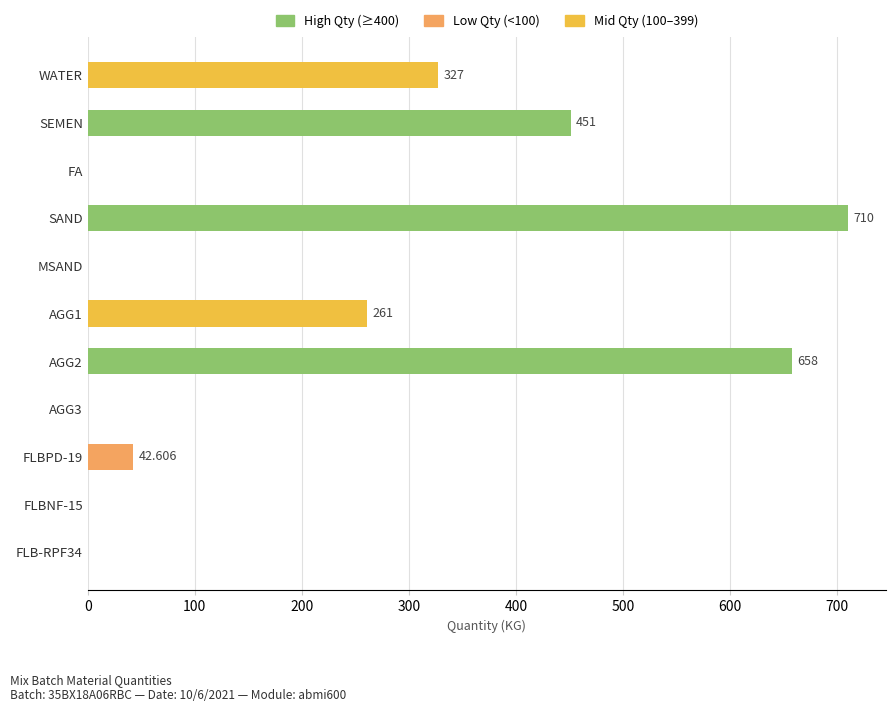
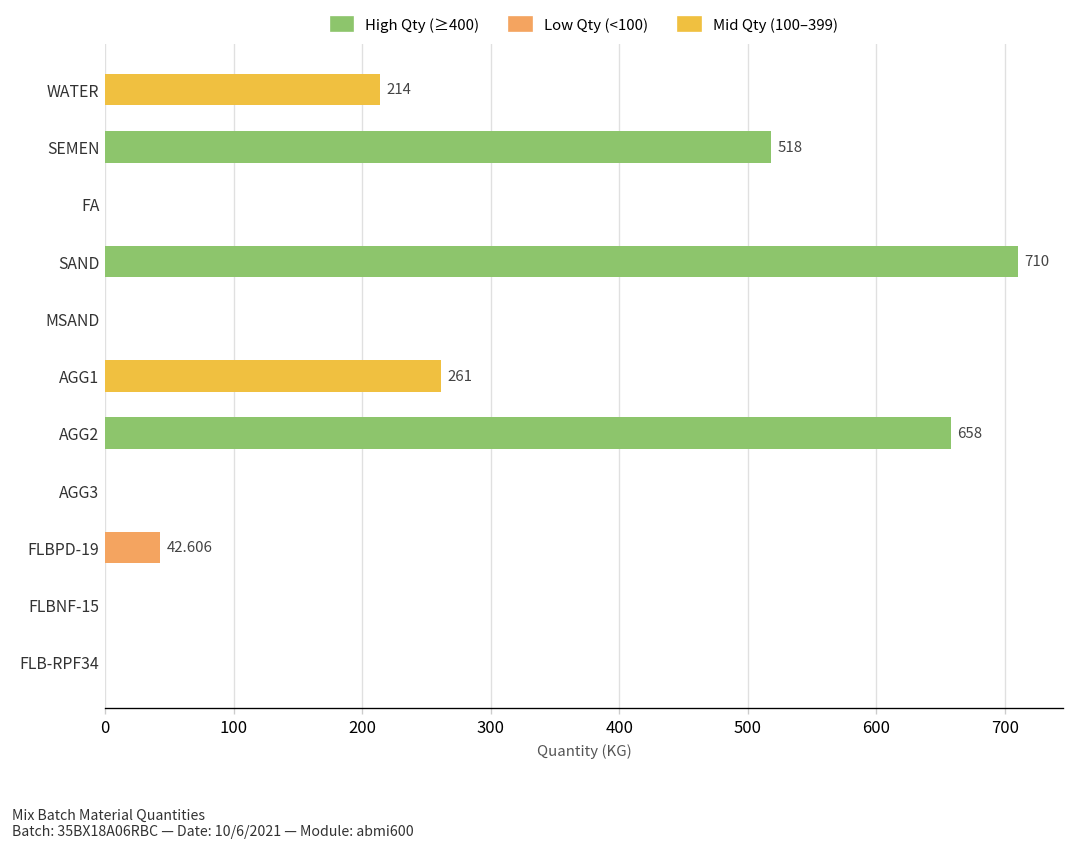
WATER: 327 -> 214
SEMEN: 451 -> 518
